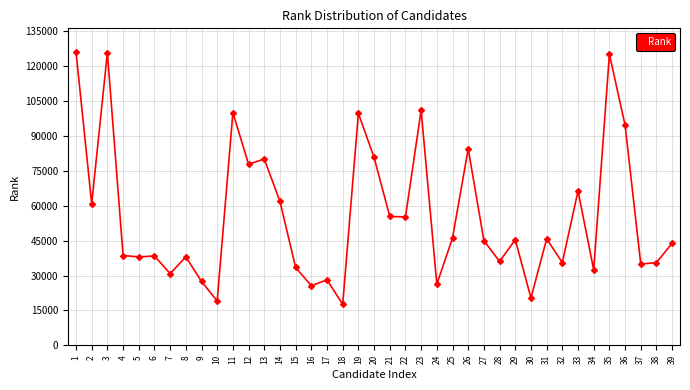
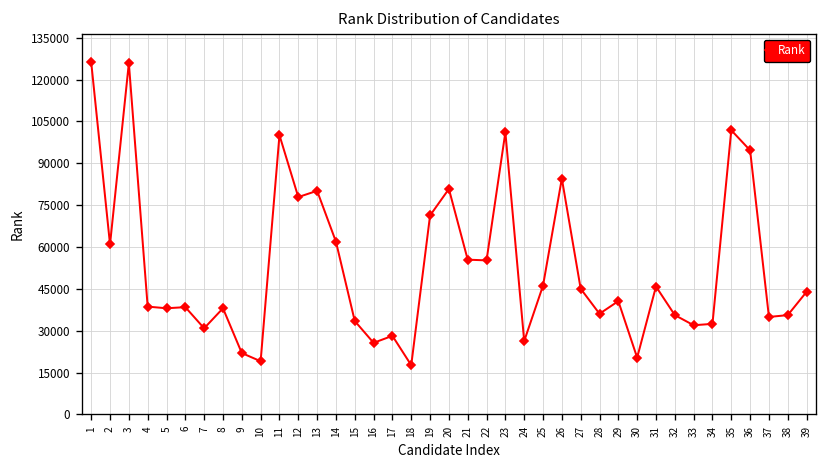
9: 27000 -> 22000
19: 100000 -> 71000
29: 45000 -> 41000
33: 66000 -> 32000
35: 125000 -> 102000
